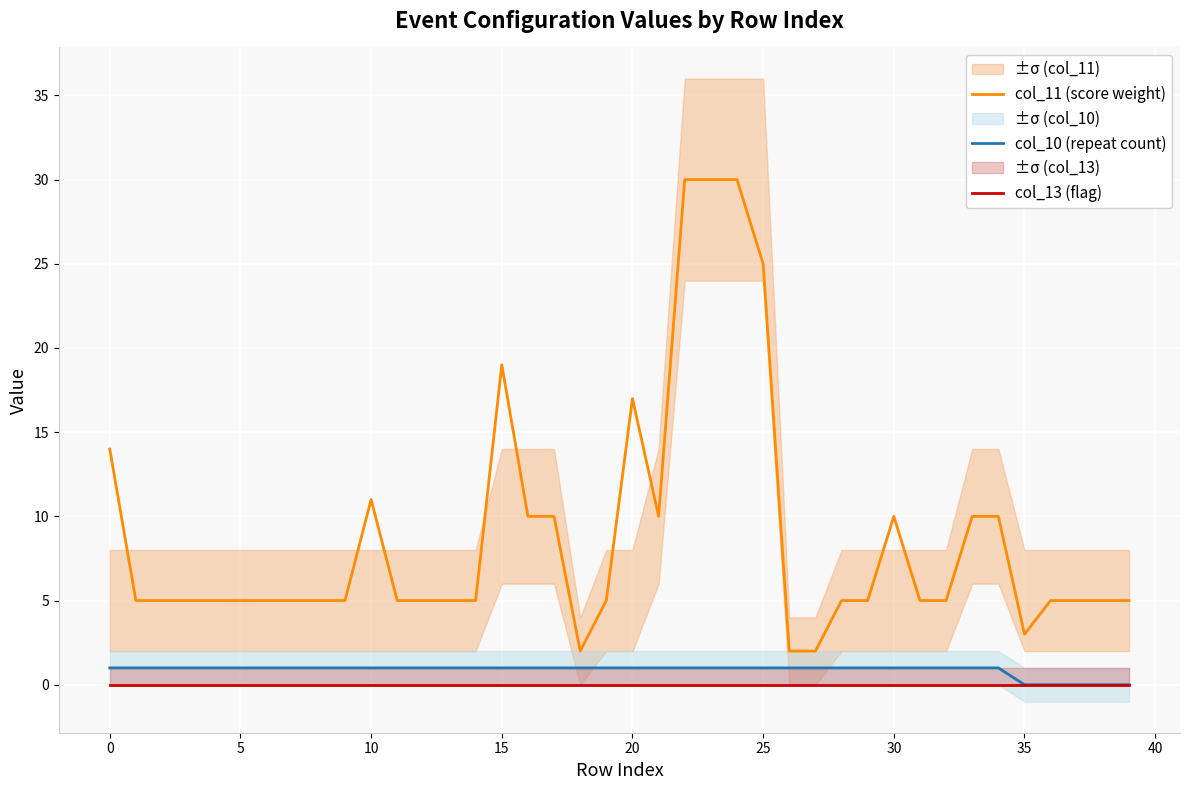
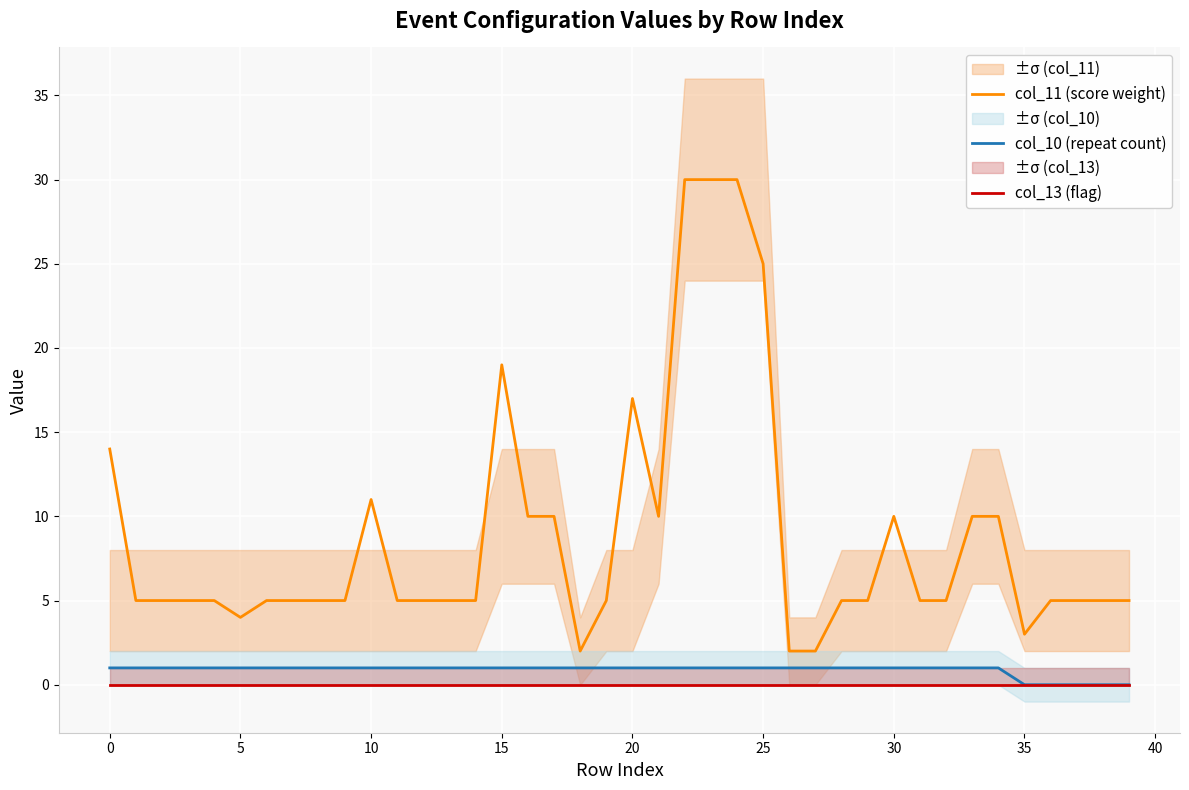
col_11 (score weight), 5: 5 -> 4
